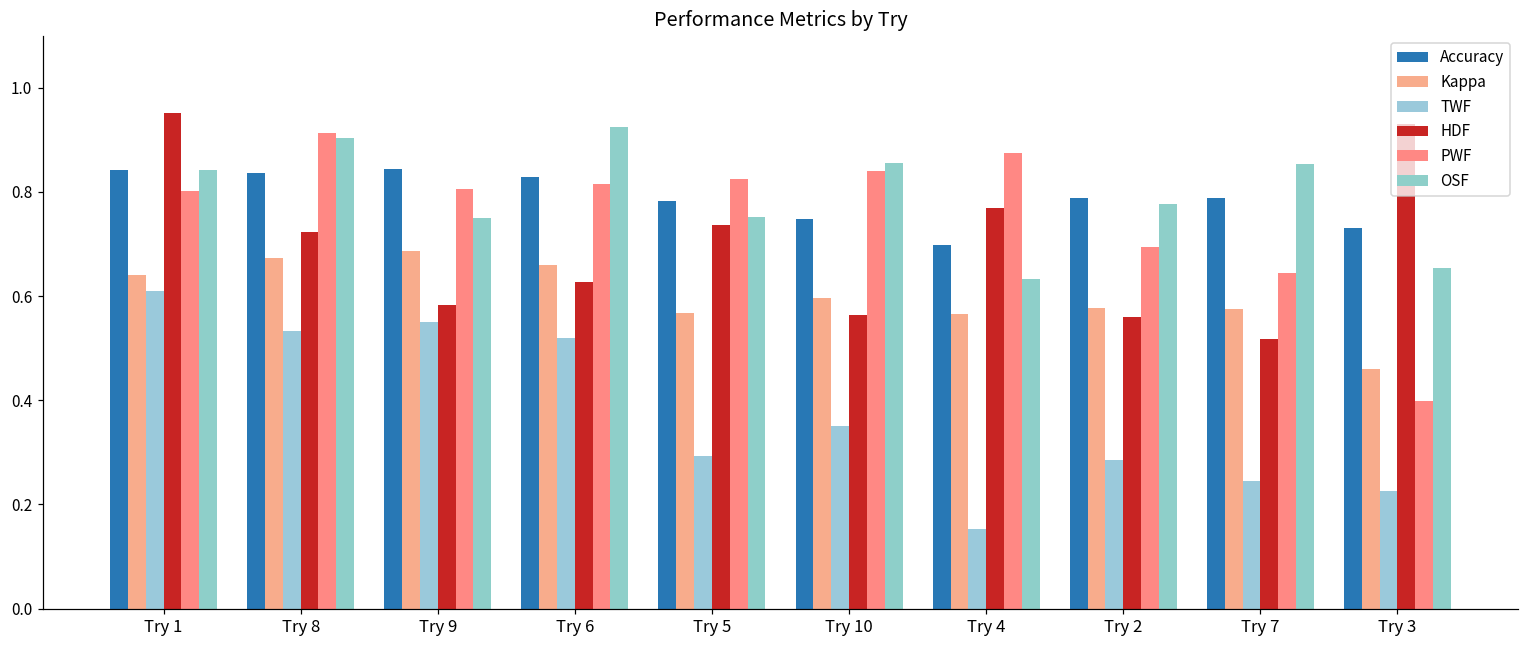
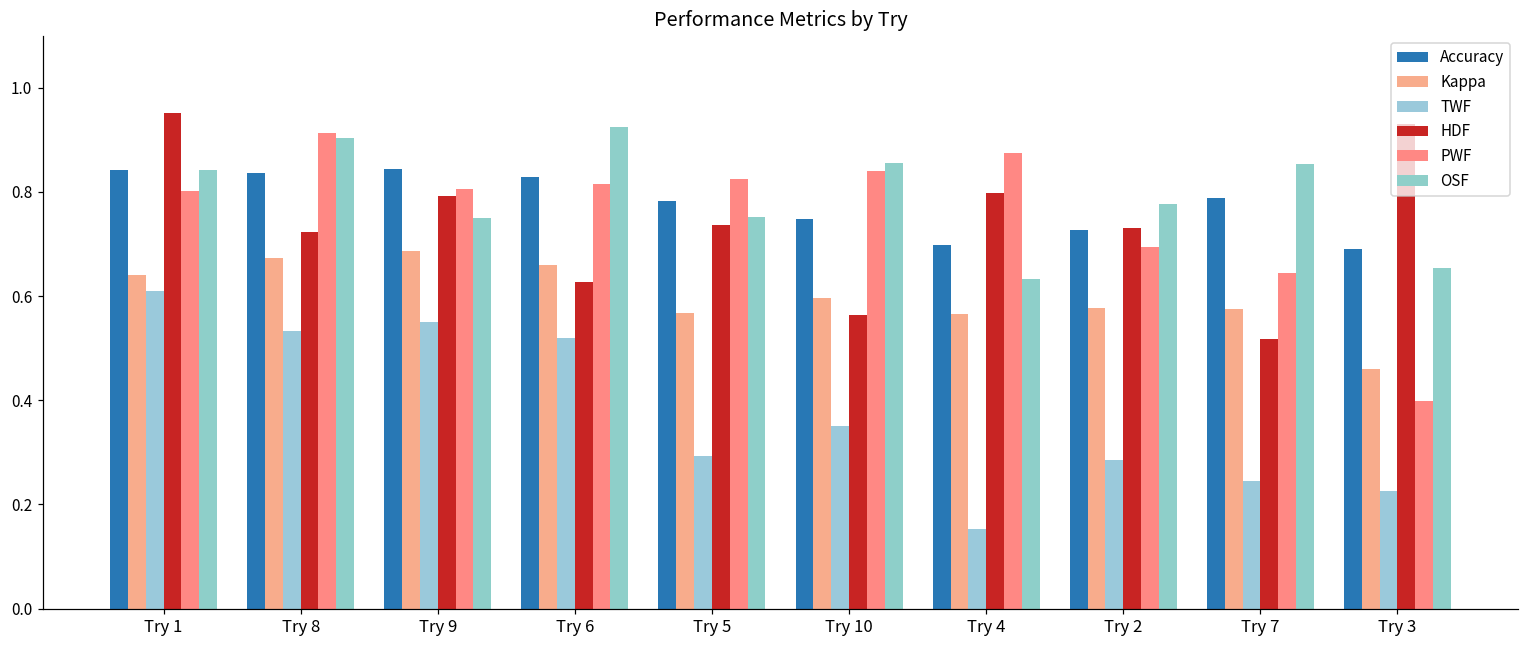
HDF, Try 9: 0.58 -> 0.79
HDF, Try 4: 0.77 -> 0.80
Accuracy, Try 2: 0.79 -> 0.73
HDF, Try 2: 0.56 -> 0.73
Accuracy, Try 3: 0.73 -> 0.69
